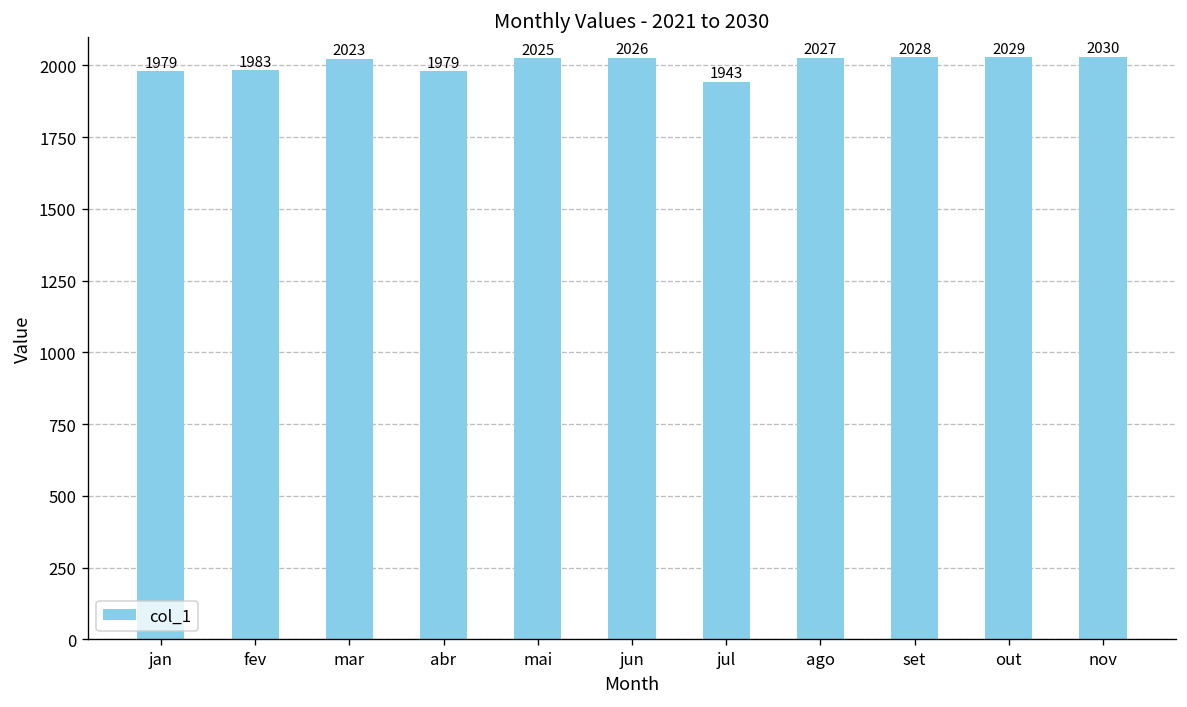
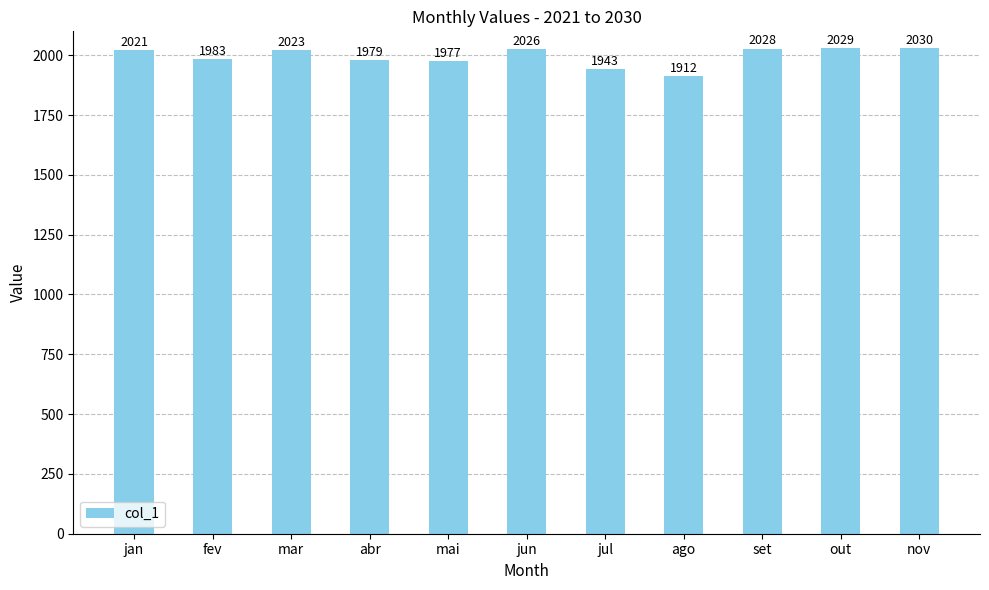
jan: 1979 -> 2021
mai: 2025 -> 1977
ago: 2027 -> 1912
